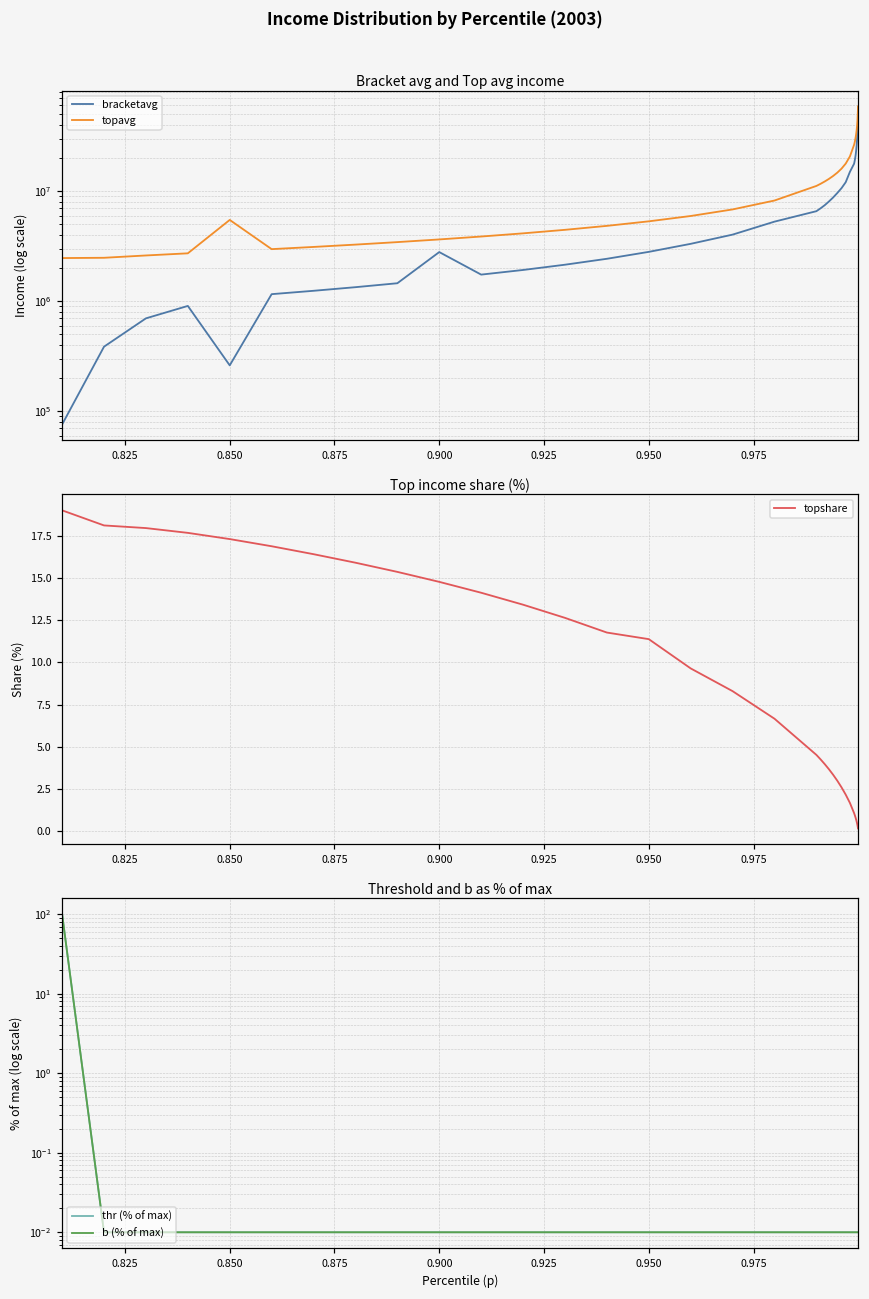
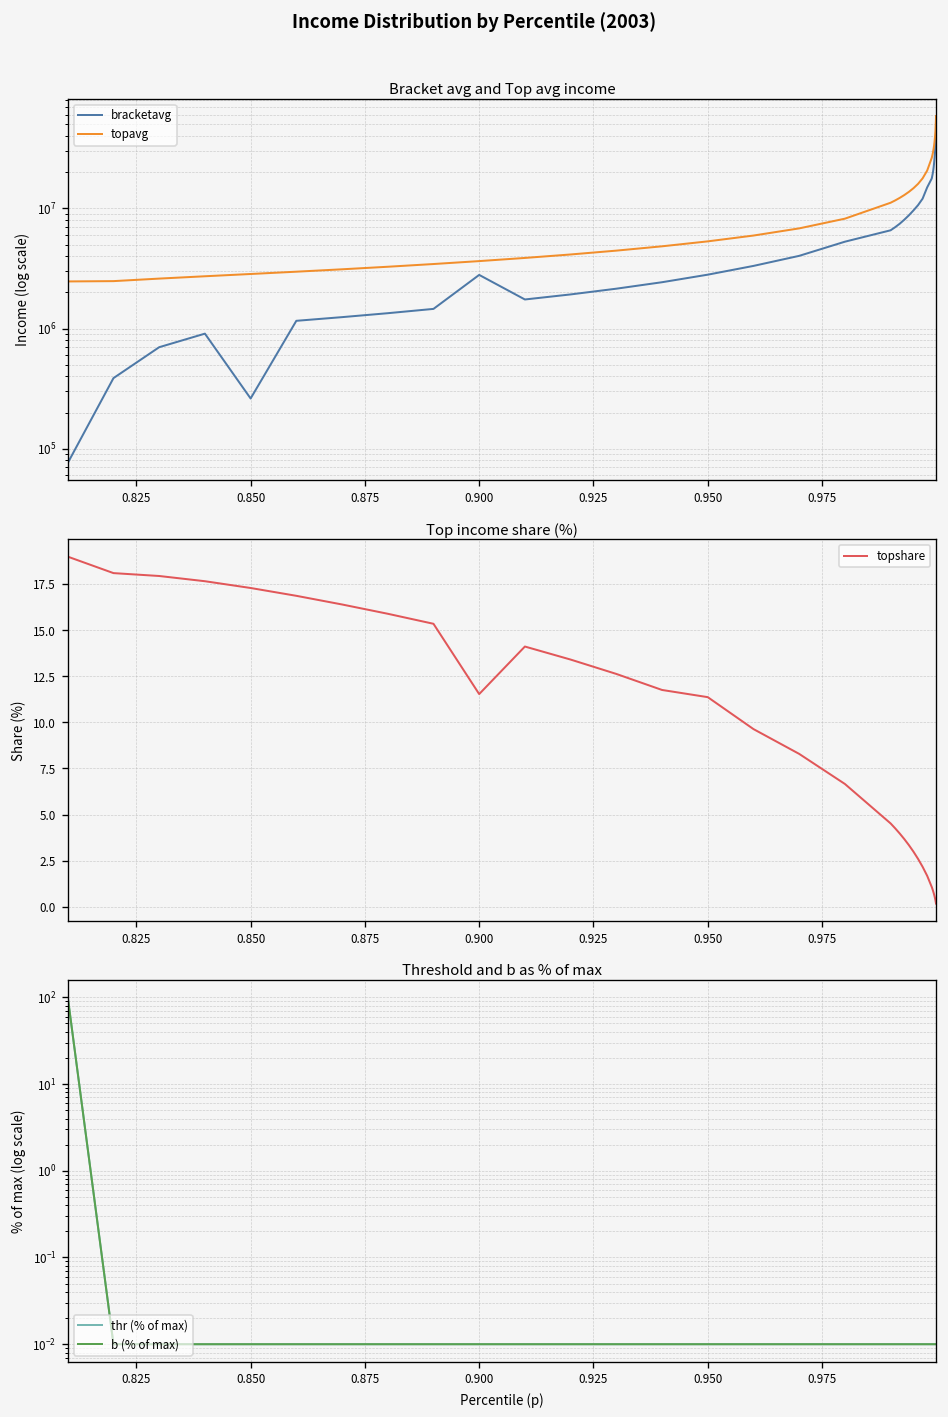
Bracket avg and Top avg income, topavg, 0.850: 5000000 -> 2800000
Top income share (%), 0.900: 14.8 -> 11.5
